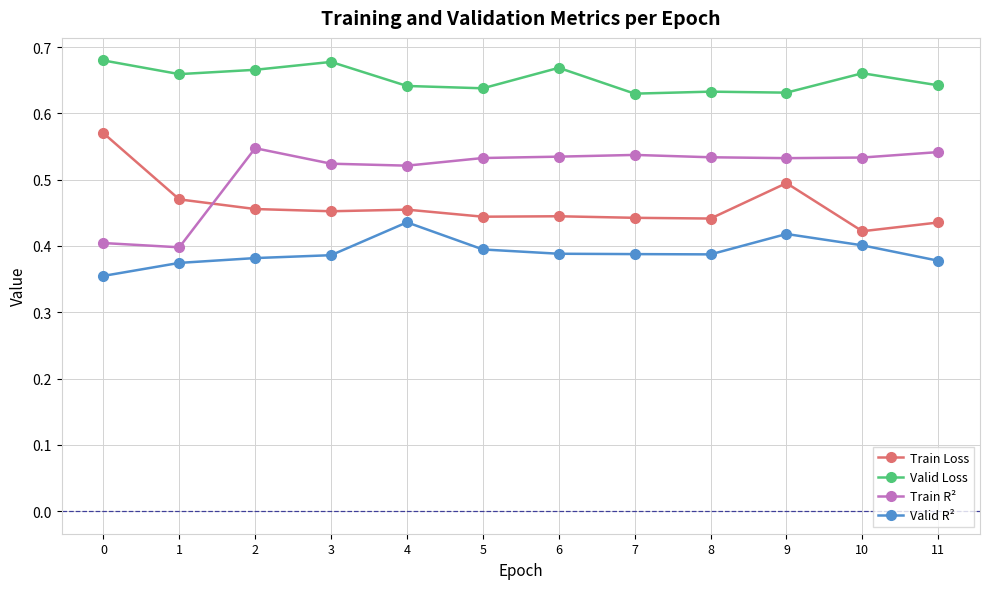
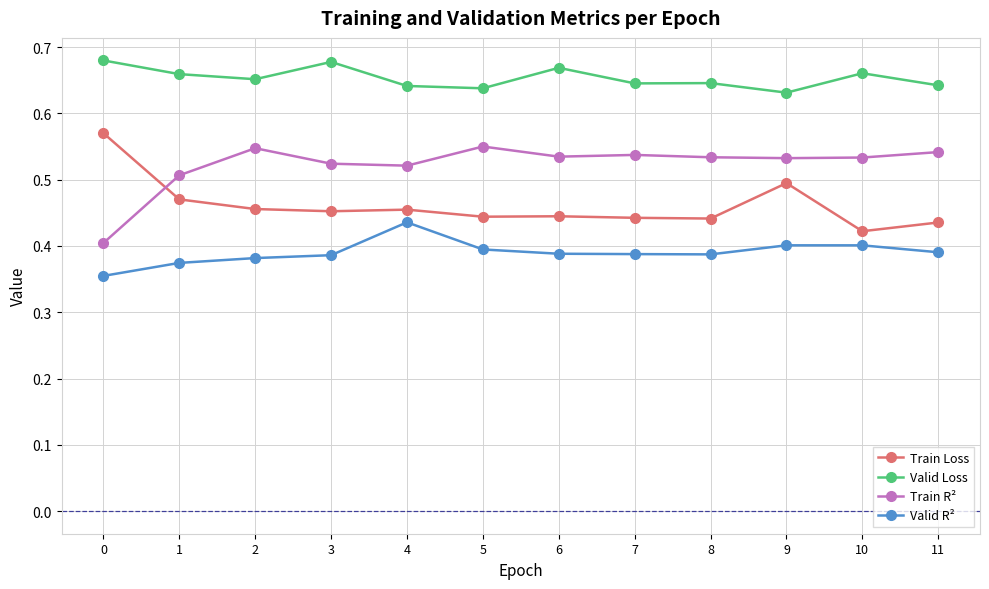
Train R², 1: 0.40 -> 0.51
Valid Loss, 2: 0.67 -> 0.65
Train R², 5: 0.53 -> 0.55
Valid Loss, 7: 0.63 -> 0.65
Valid Loss, 8: 0.63 -> 0.65
Valid R², 9: 0.42 -> 0.40
Valid R², 11: 0.38 -> 0.39
